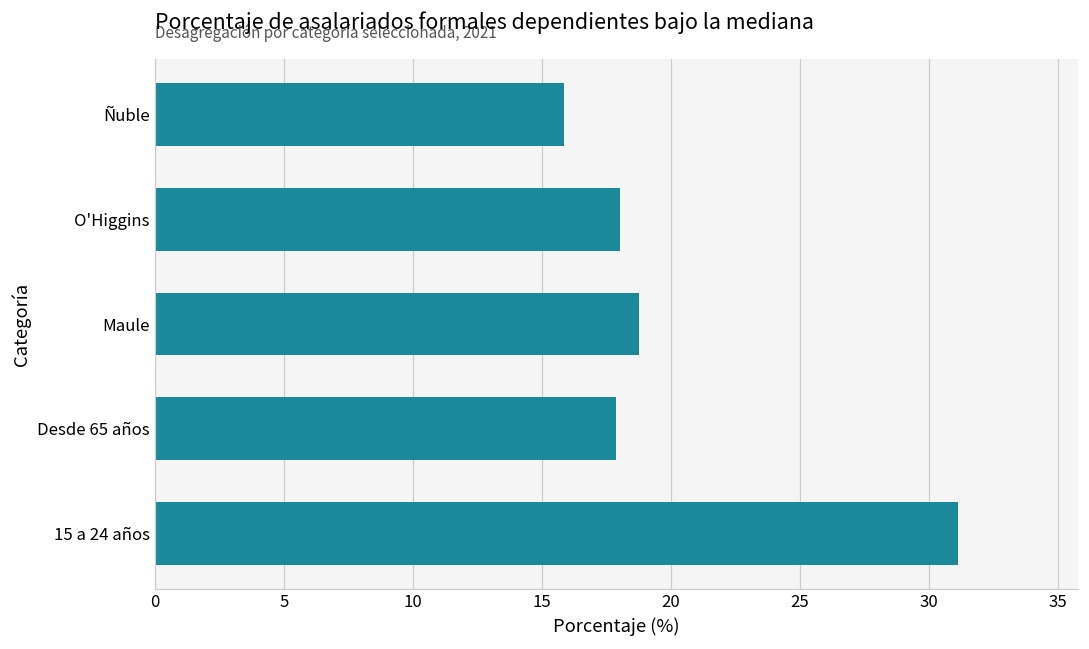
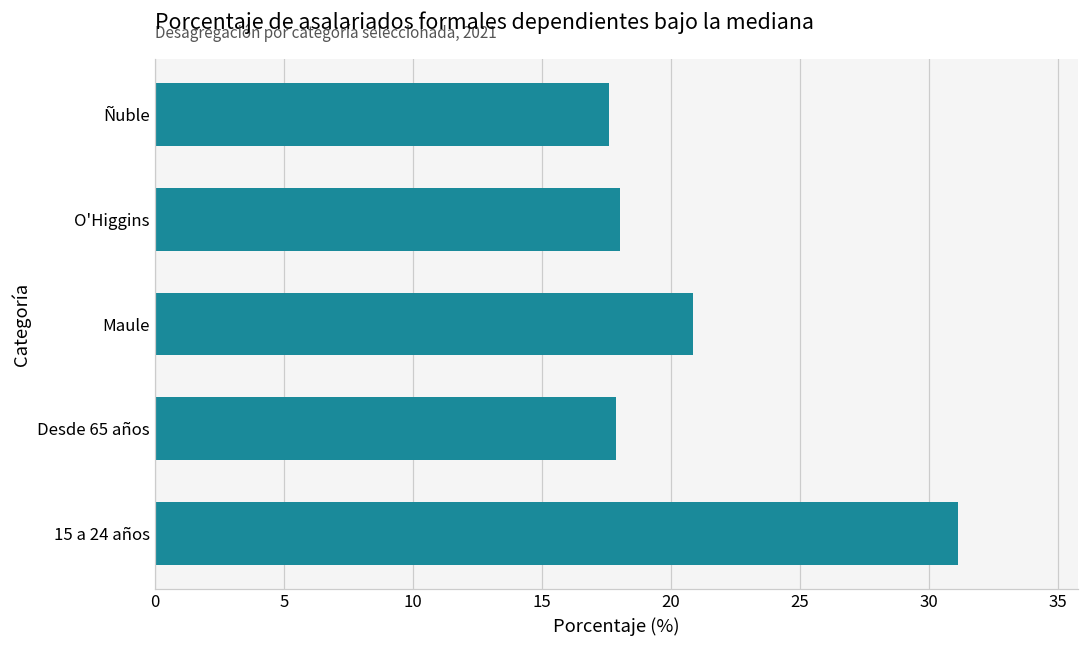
Ñuble: 15.9 -> 17.6
Maule: 18.8 -> 20.9
